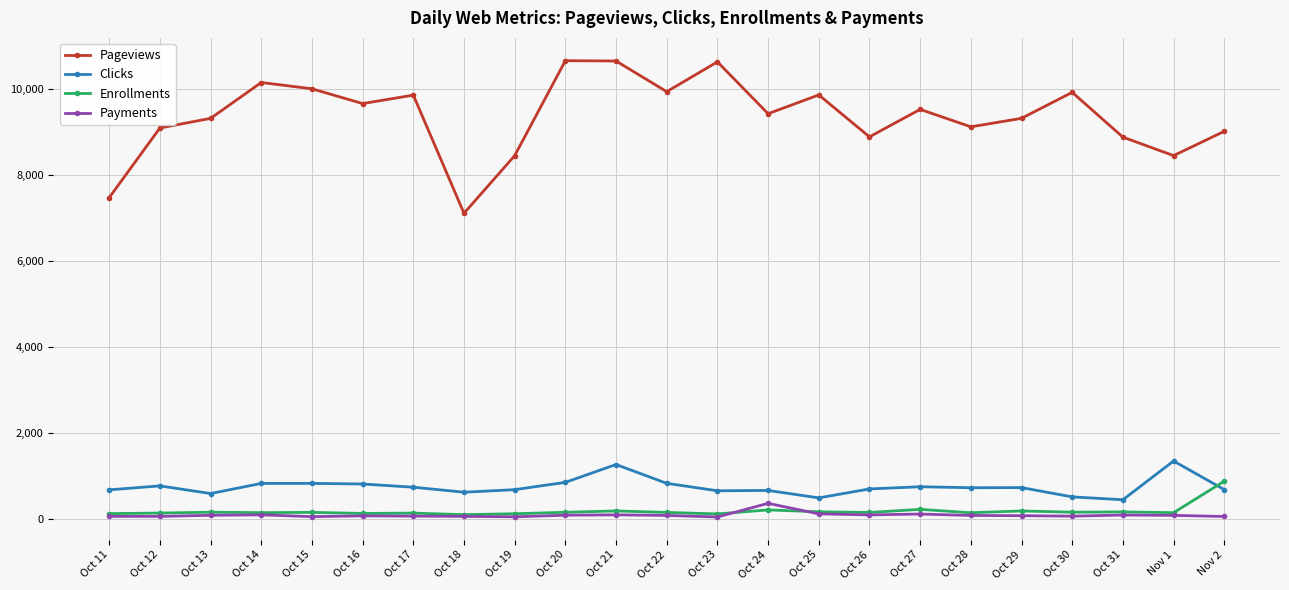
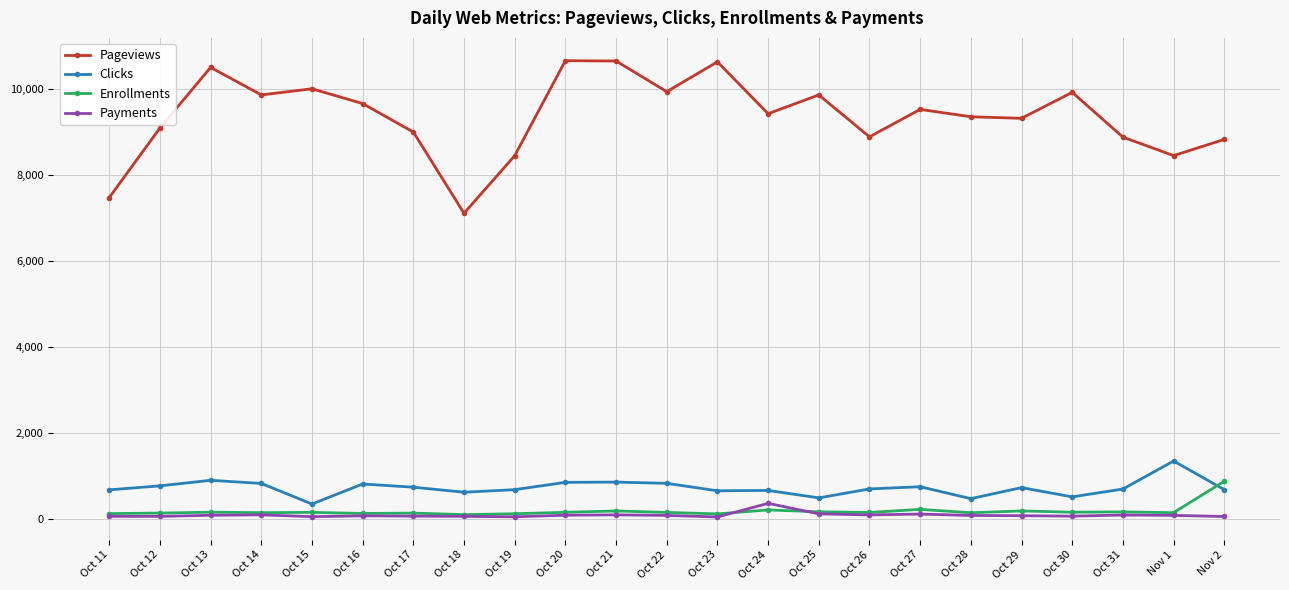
Pageviews, Oct 13: 9,300 -> 10,500
Clicks, Oct 13: 600 -> 900
Pageviews, Oct 14: 10,200 -> 9,900
Clicks, Oct 15: 800 -> 400
Pageviews, Oct 17: 9,900 -> 9,000
Clicks, Oct 21: 1,300 -> 900
Pageviews, Oct 28: 9,100 -> 9,400
Clicks, Oct 28: 700 -> 500
Clicks, Oct 31: 500 -> 700
Pageviews, Nov 2: 9,000 -> 8,800
